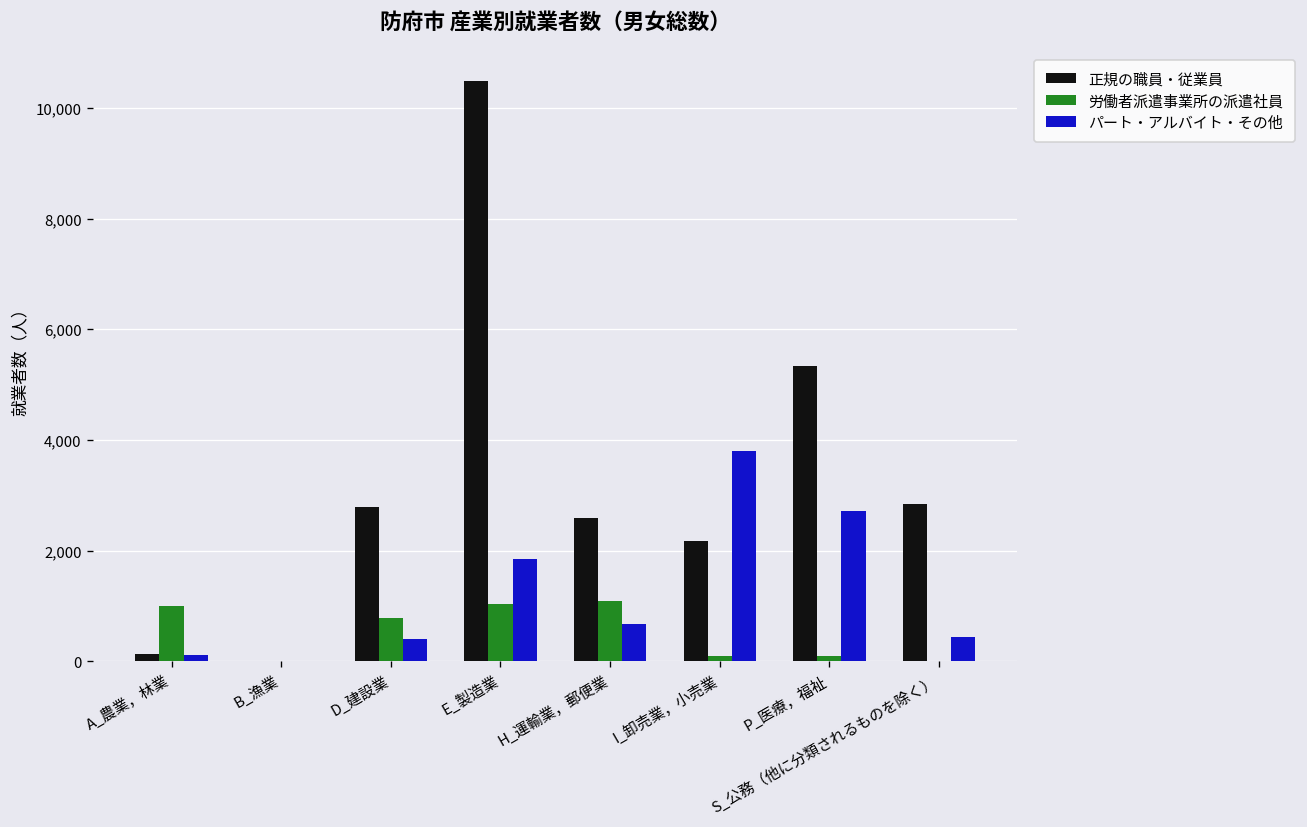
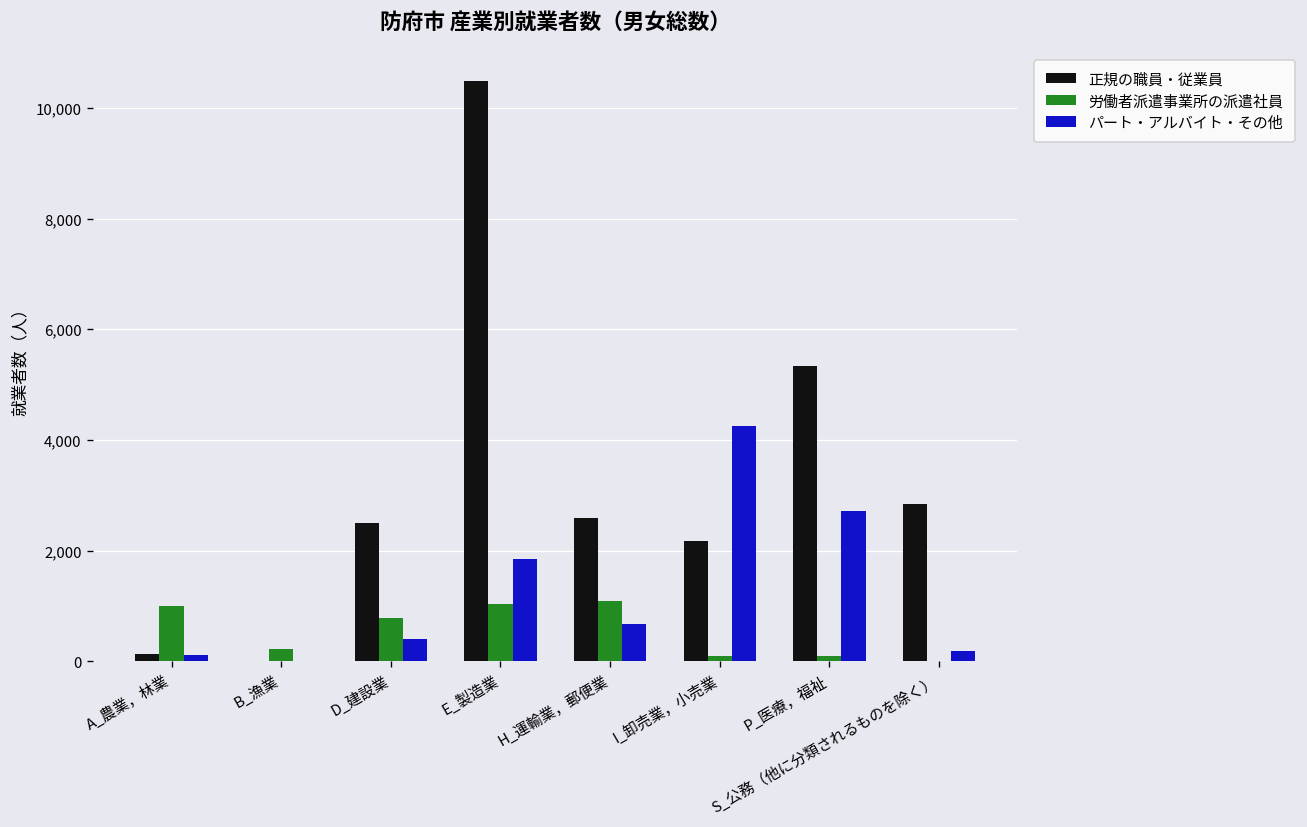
労働者派遣事業所の派遣社員, B_漁業: 0 -> 200
正規の職員・従業員, D_建設業: 2,800 -> 2,500
パート・アルバイト・その他, I_卸売業，小売業: 3,800 -> 4,200
パート・アルバイト・その他, S_公務（他に分類されるものを除く）: 400 -> 200
